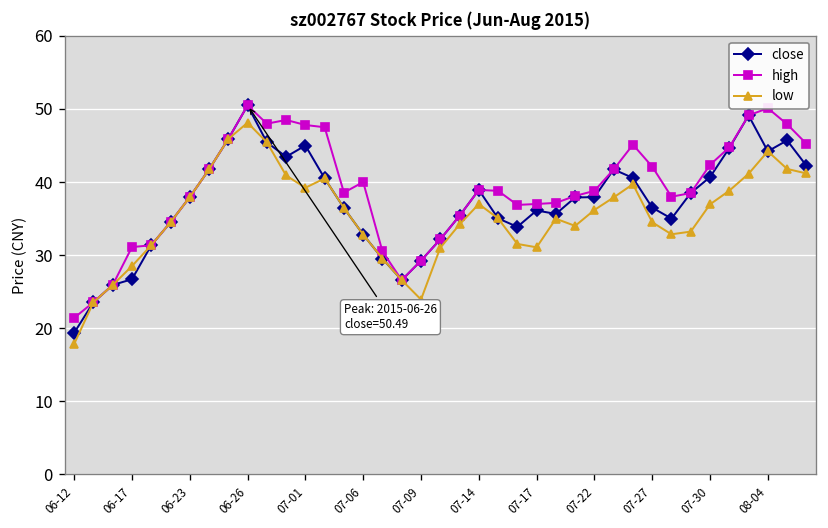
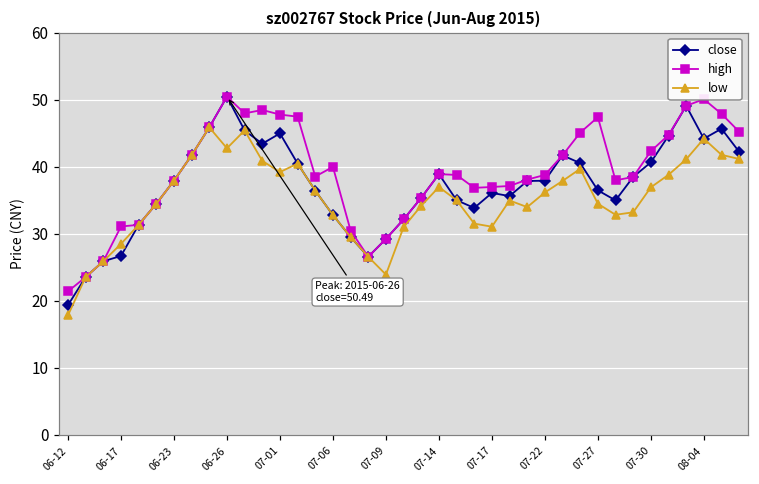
low, 06-26: 48 -> 43
high, 07-27: 42 -> 47
